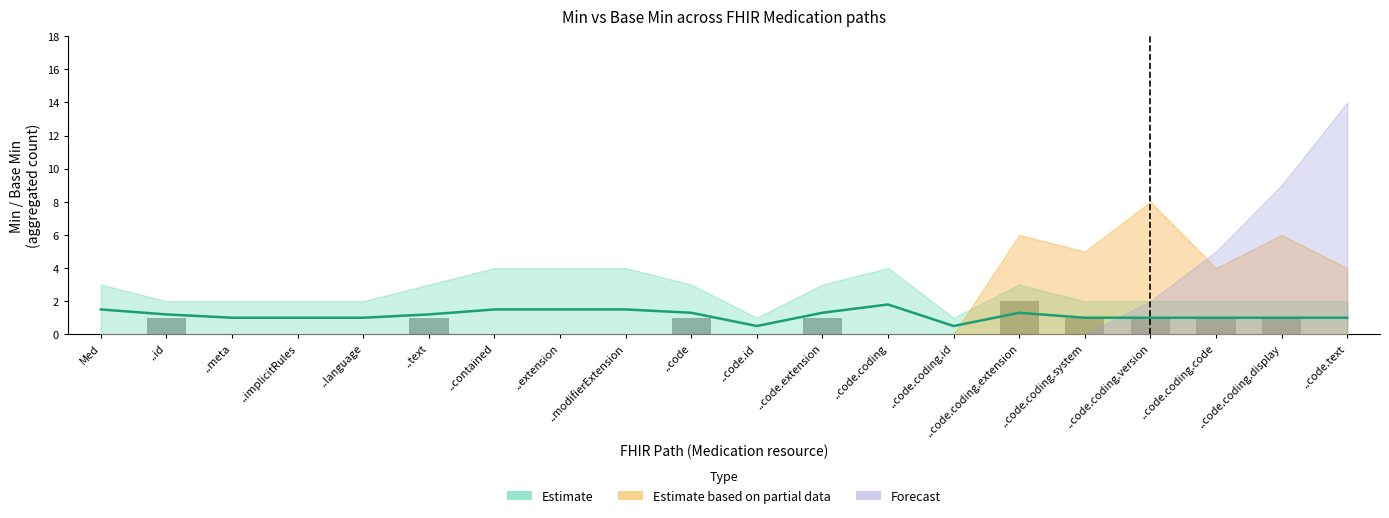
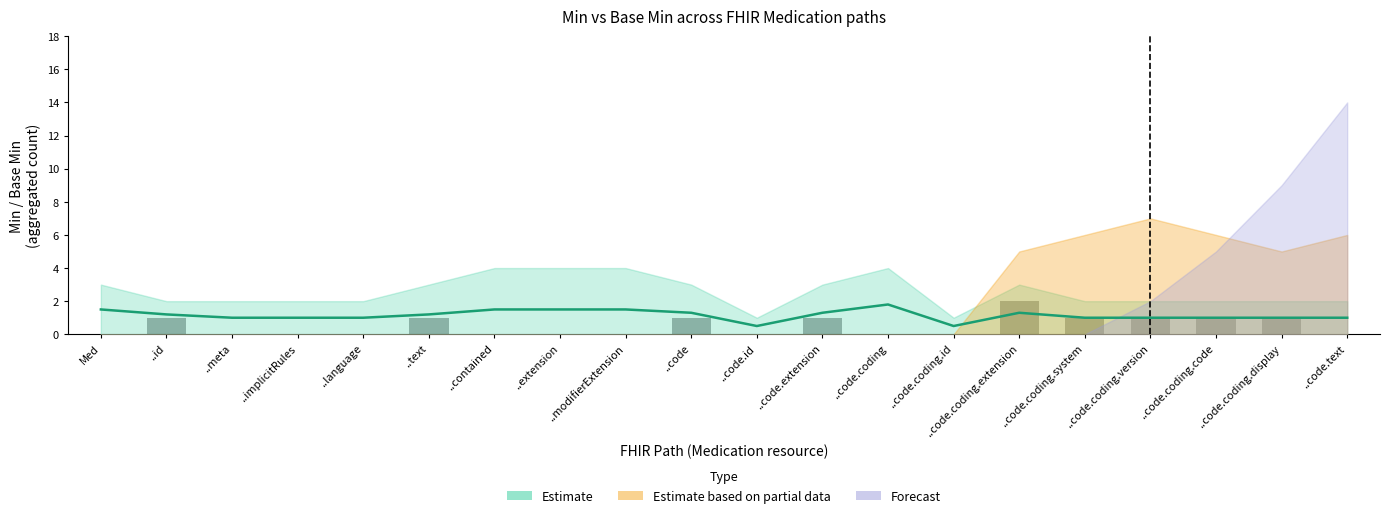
Estimate based on partial data, ..code.coding.extension: 6 -> 5
Estimate based on partial data, ..code.coding.system: 5 -> 6
Estimate based on partial data, ..code.coding.version: 8 -> 7
Estimate based on partial data, ..code.coding.code: 4 -> 6
Estimate based on partial data, ..code.coding.display: 6 -> 5
Estimate based on partial data, ..code.text: 4 -> 6
